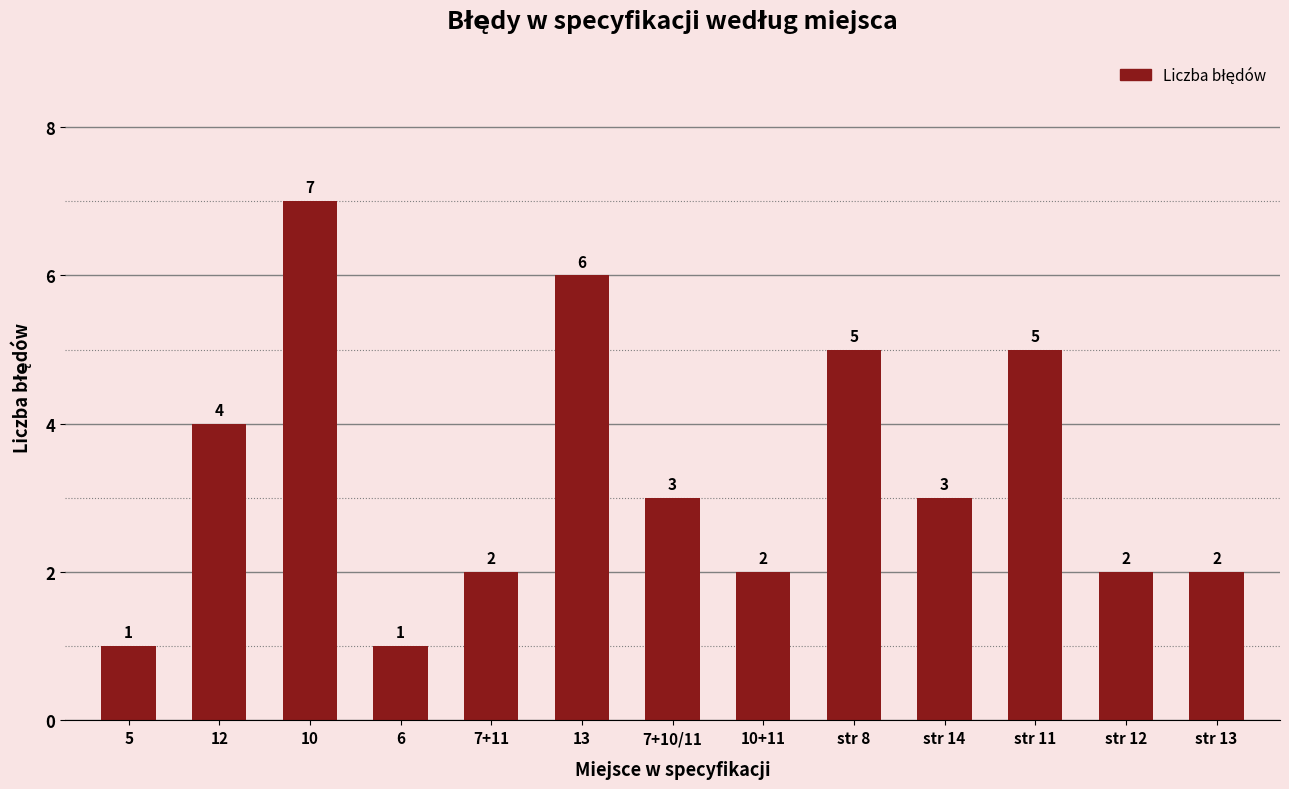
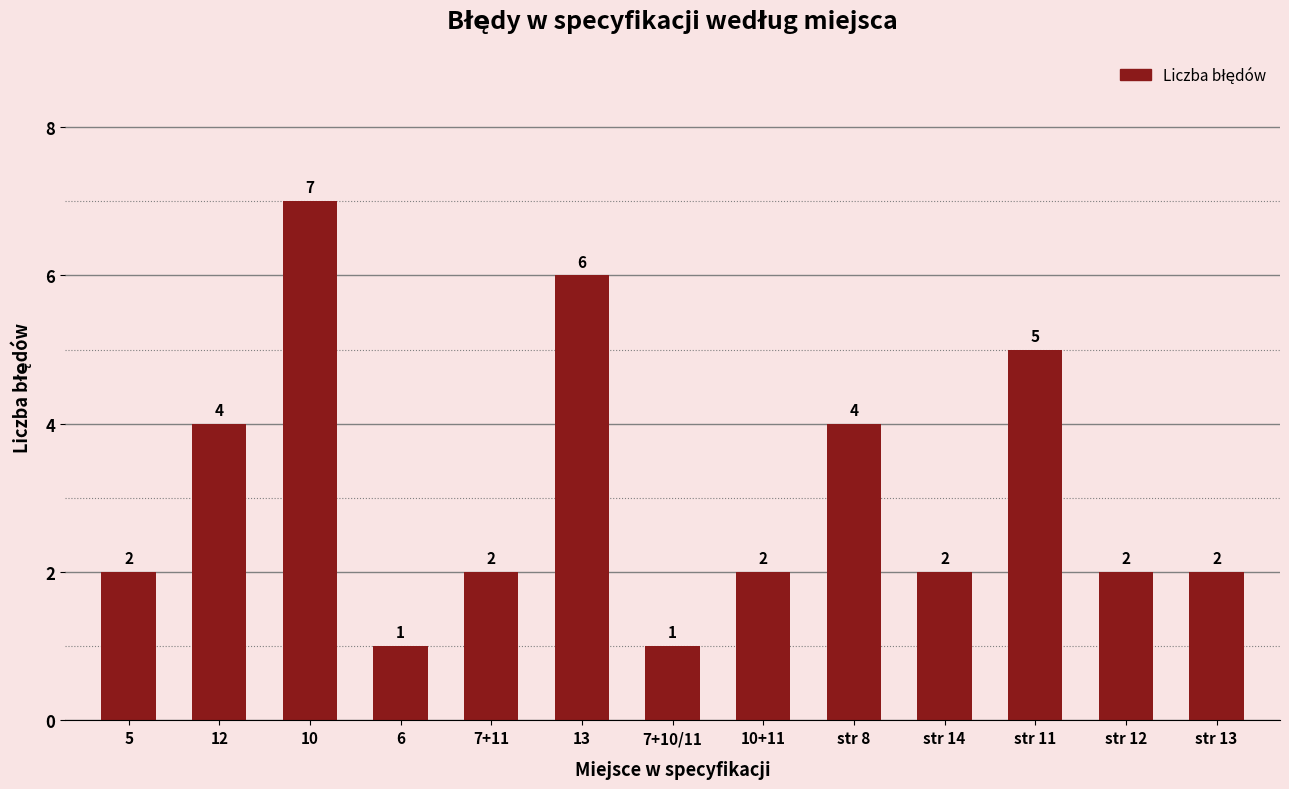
5: 1 -> 2
7+10/11: 3 -> 1
str 8: 5 -> 4
str 14: 3 -> 2
